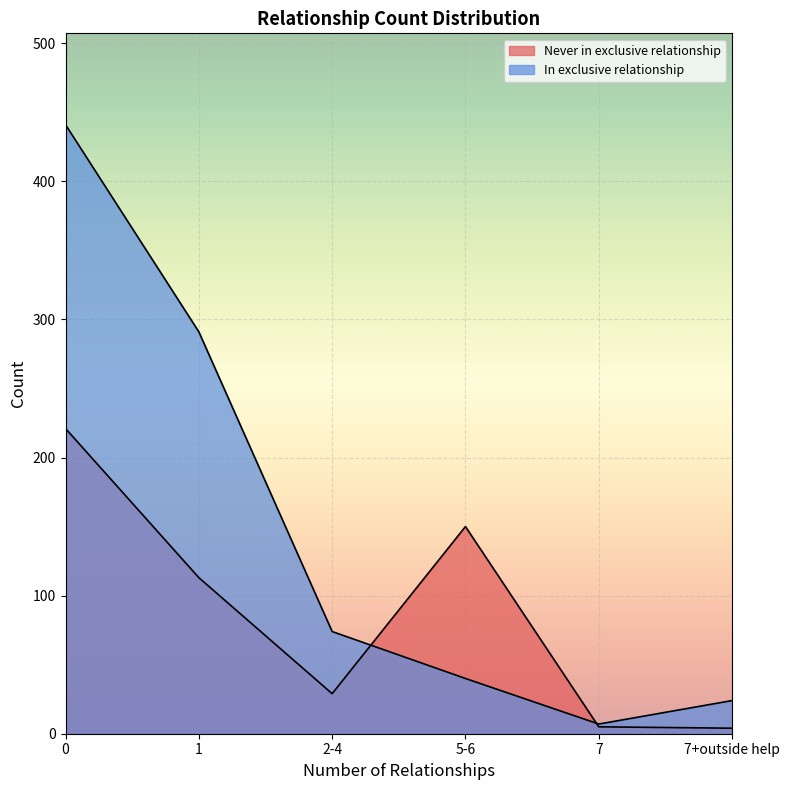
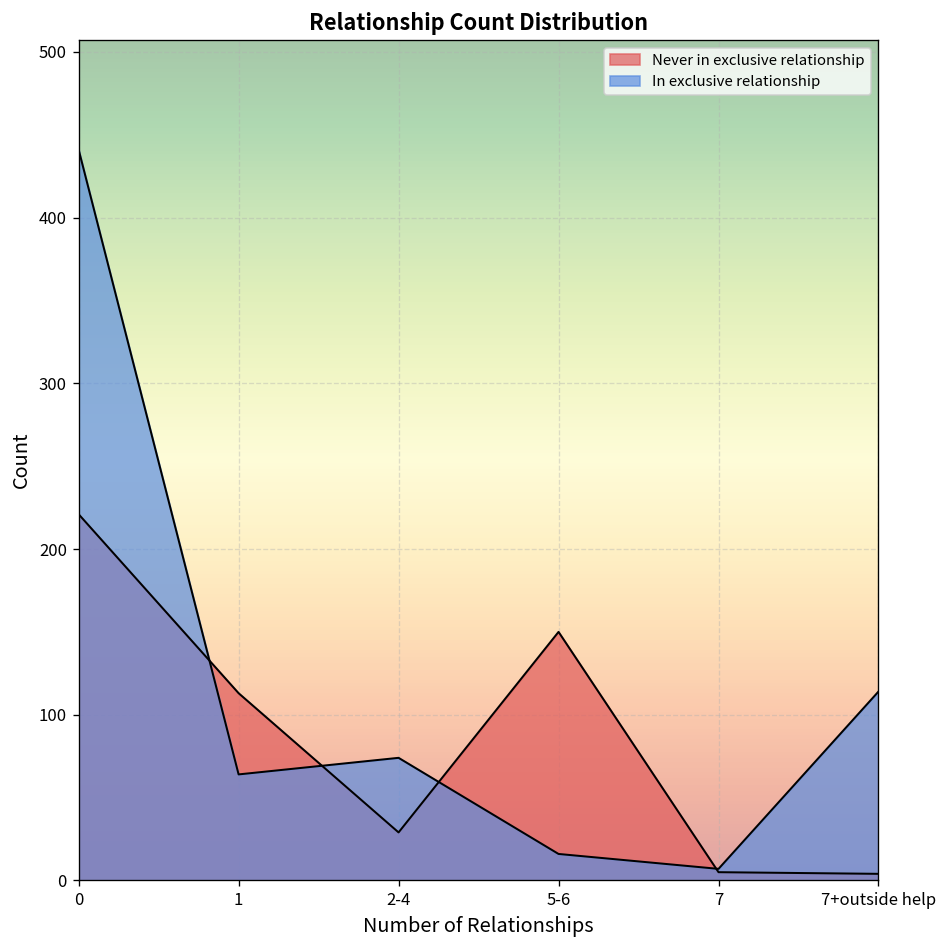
In exclusive relationship, 1: 291 -> 64
In exclusive relationship, 5-6: 40 -> 16
In exclusive relationship, 7+outside help: 24 -> 114
